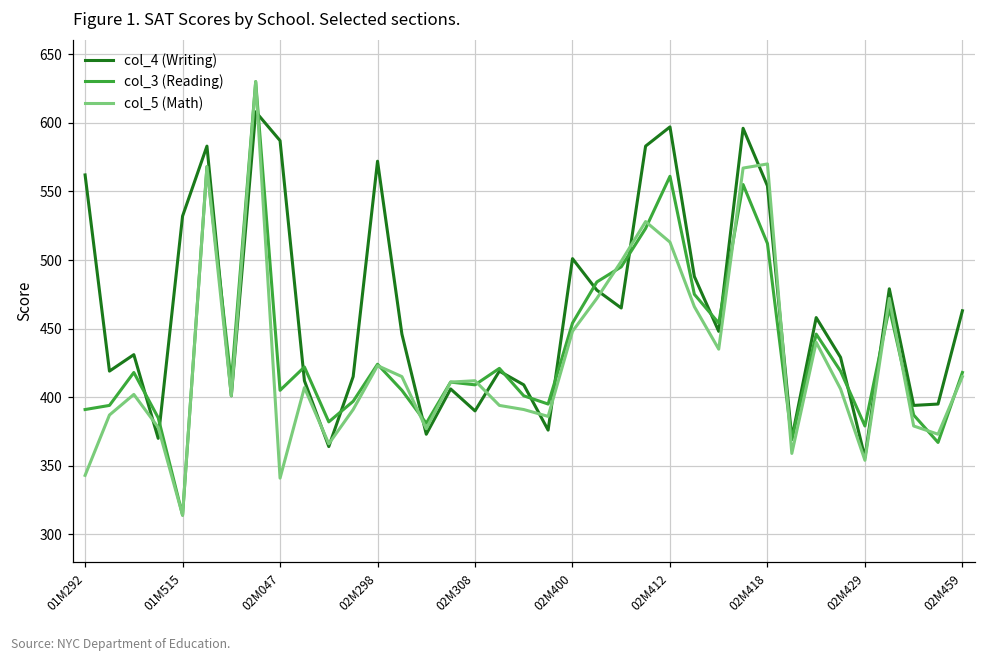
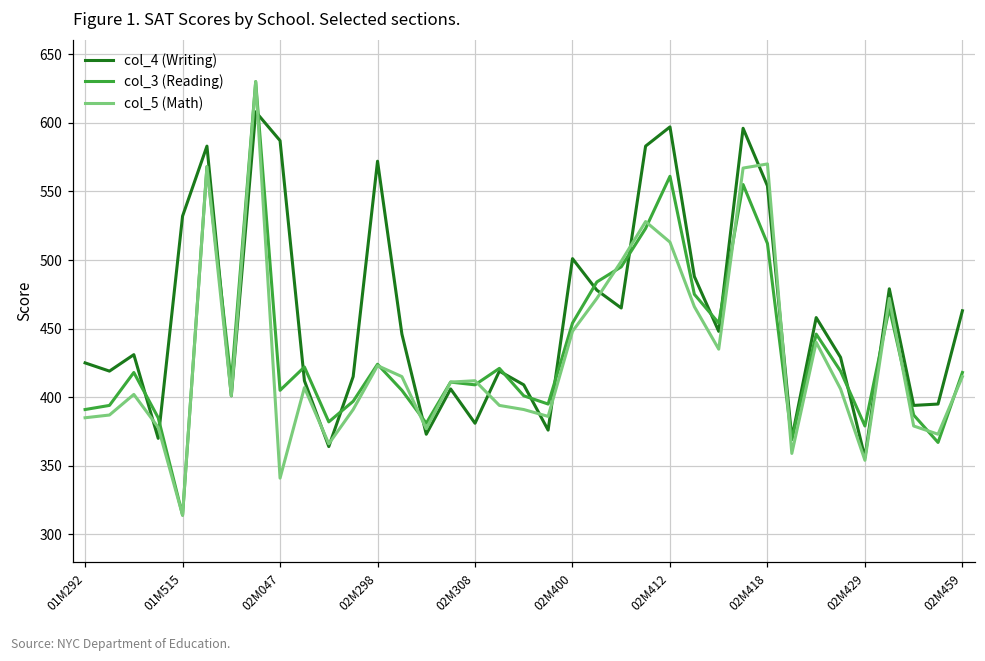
col_4 (Writing), 01M292: 562 -> 425
col_5 (Math), 01M292: 343 -> 385
col_4 (Writing), 02M308: 390 -> 381
